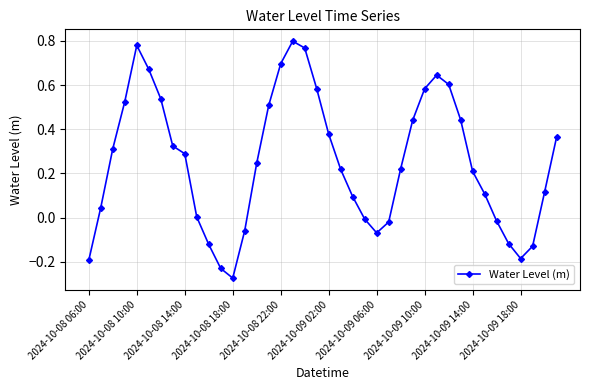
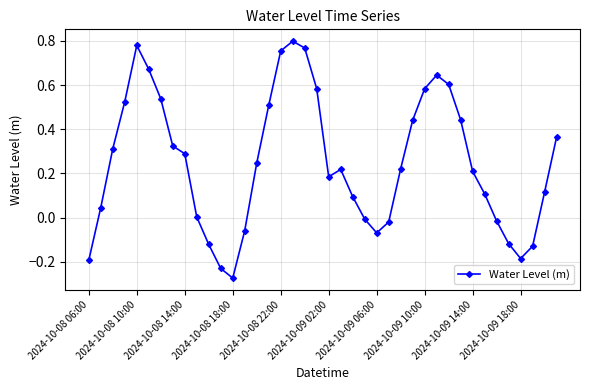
2024-10-08 22:00: 0.70 -> 0.75
2024-10-09 02:00: 0.38 -> 0.18
